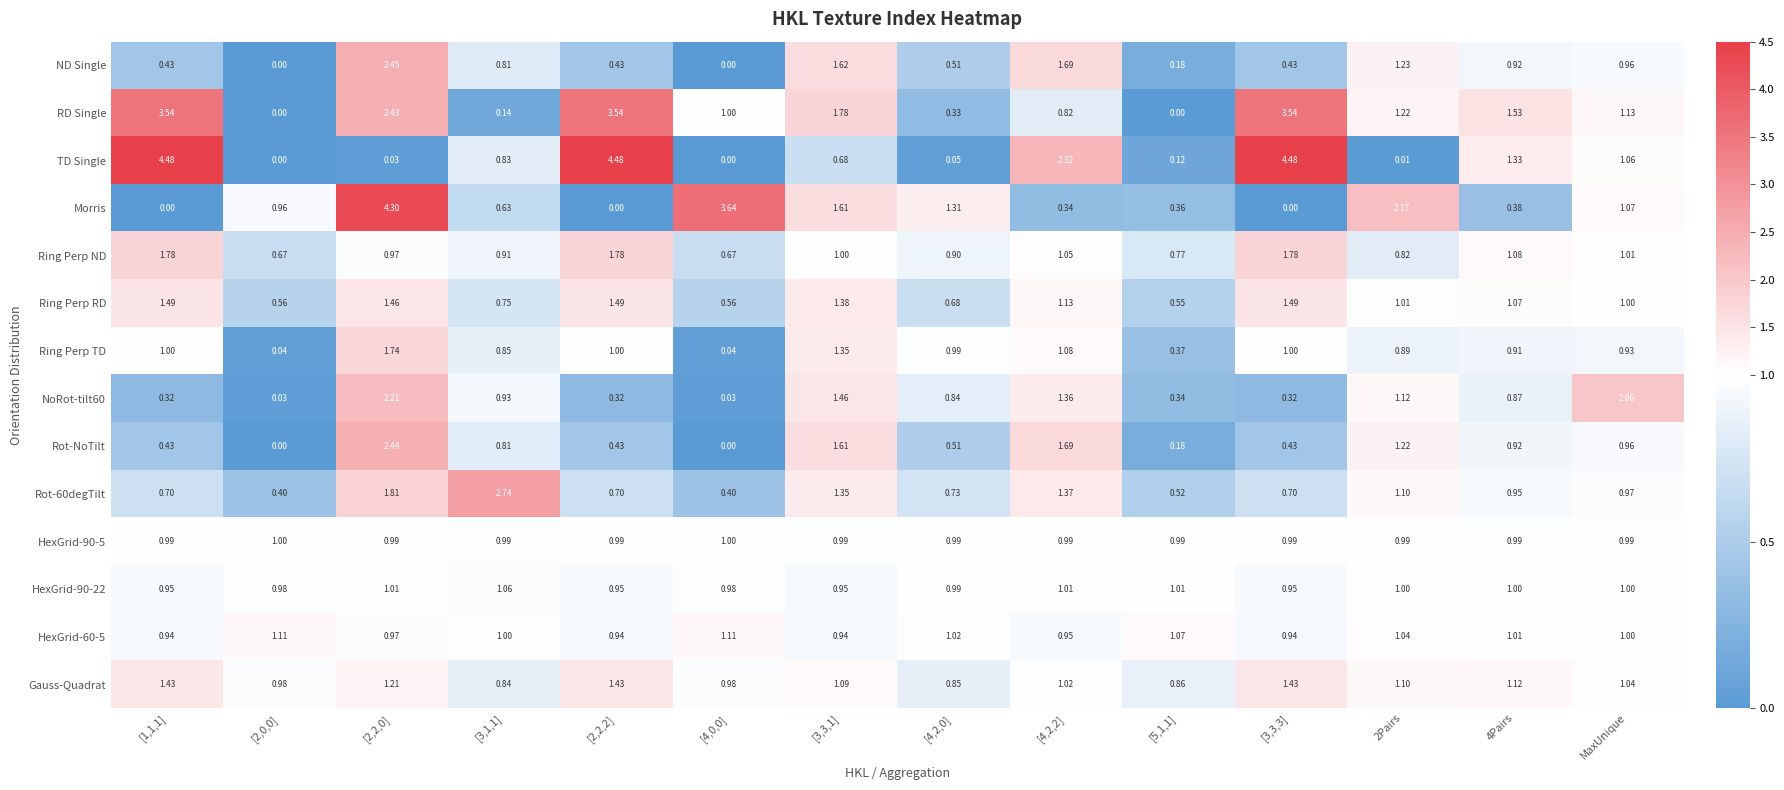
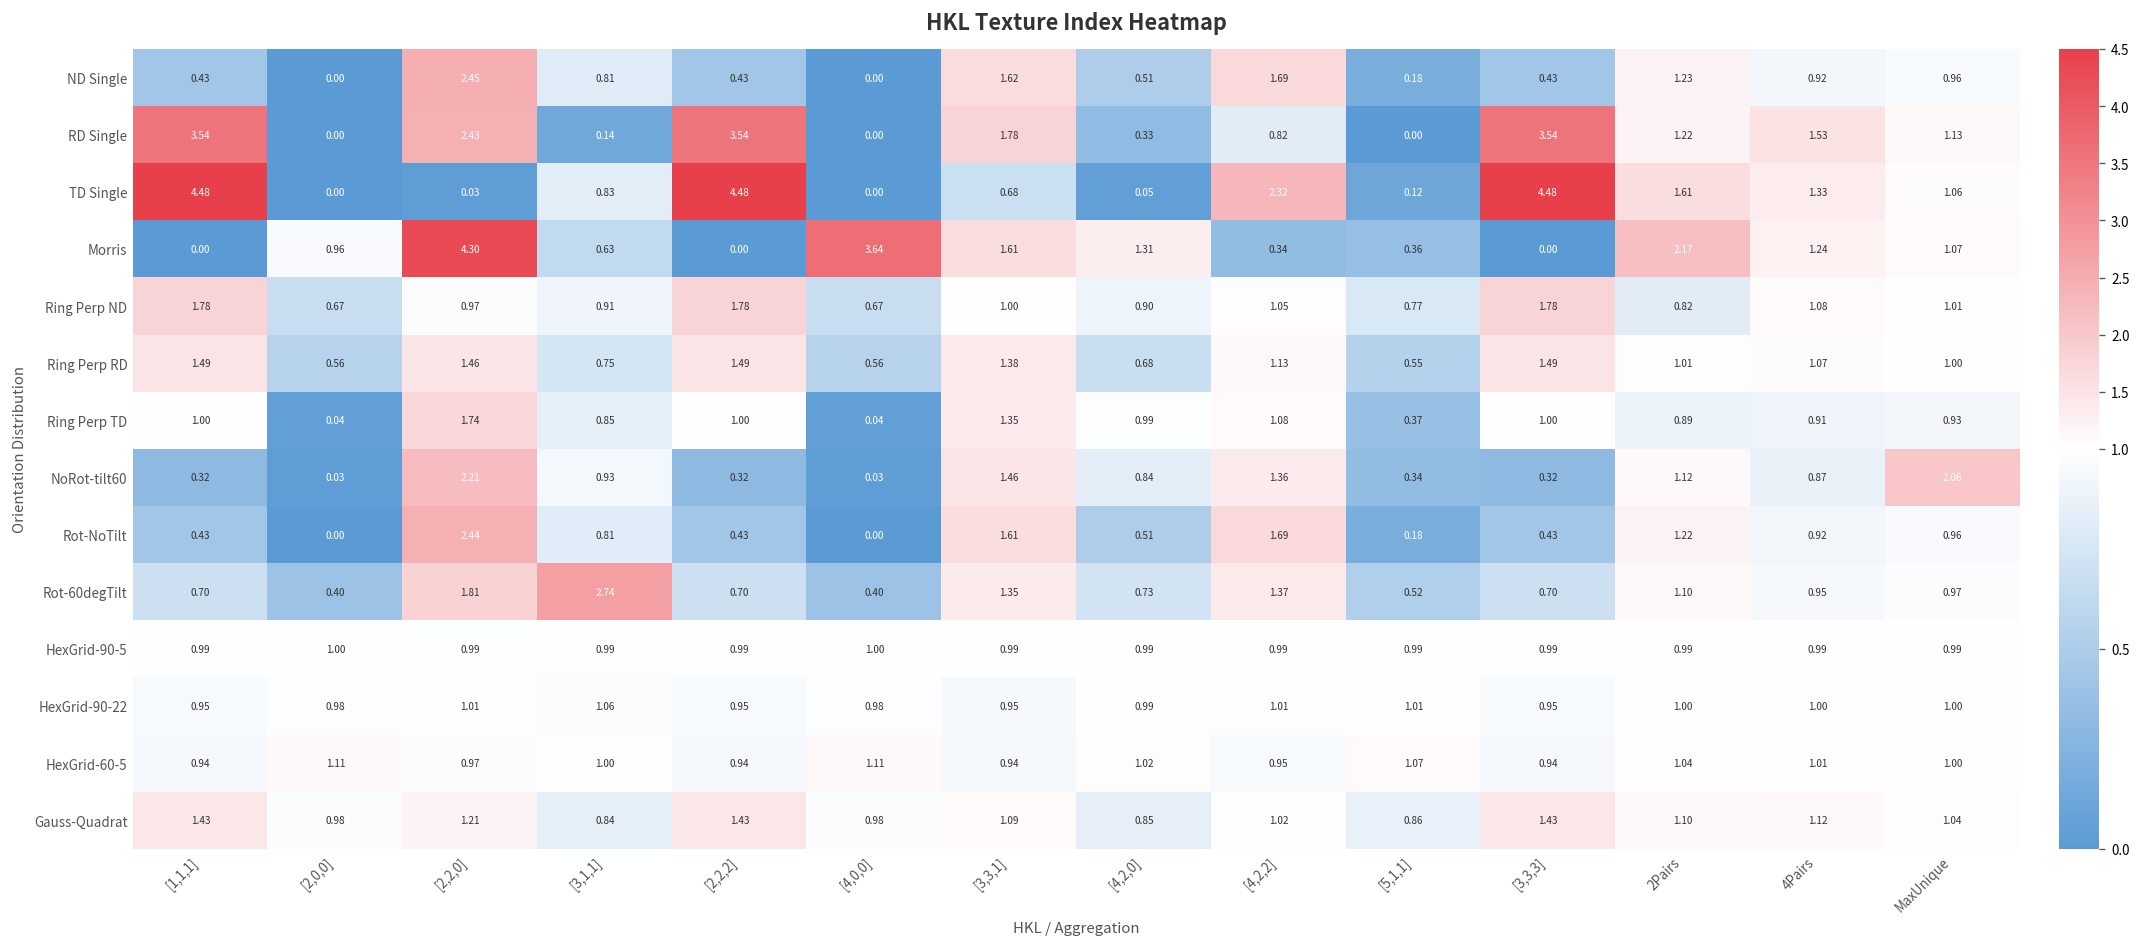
RD Single, [4,0,0]: 1.00 -> 0.00
TD Single, 2Pairs: 0.01 -> 1.61
Morris, 4Pairs: 0.38 -> 1.24
